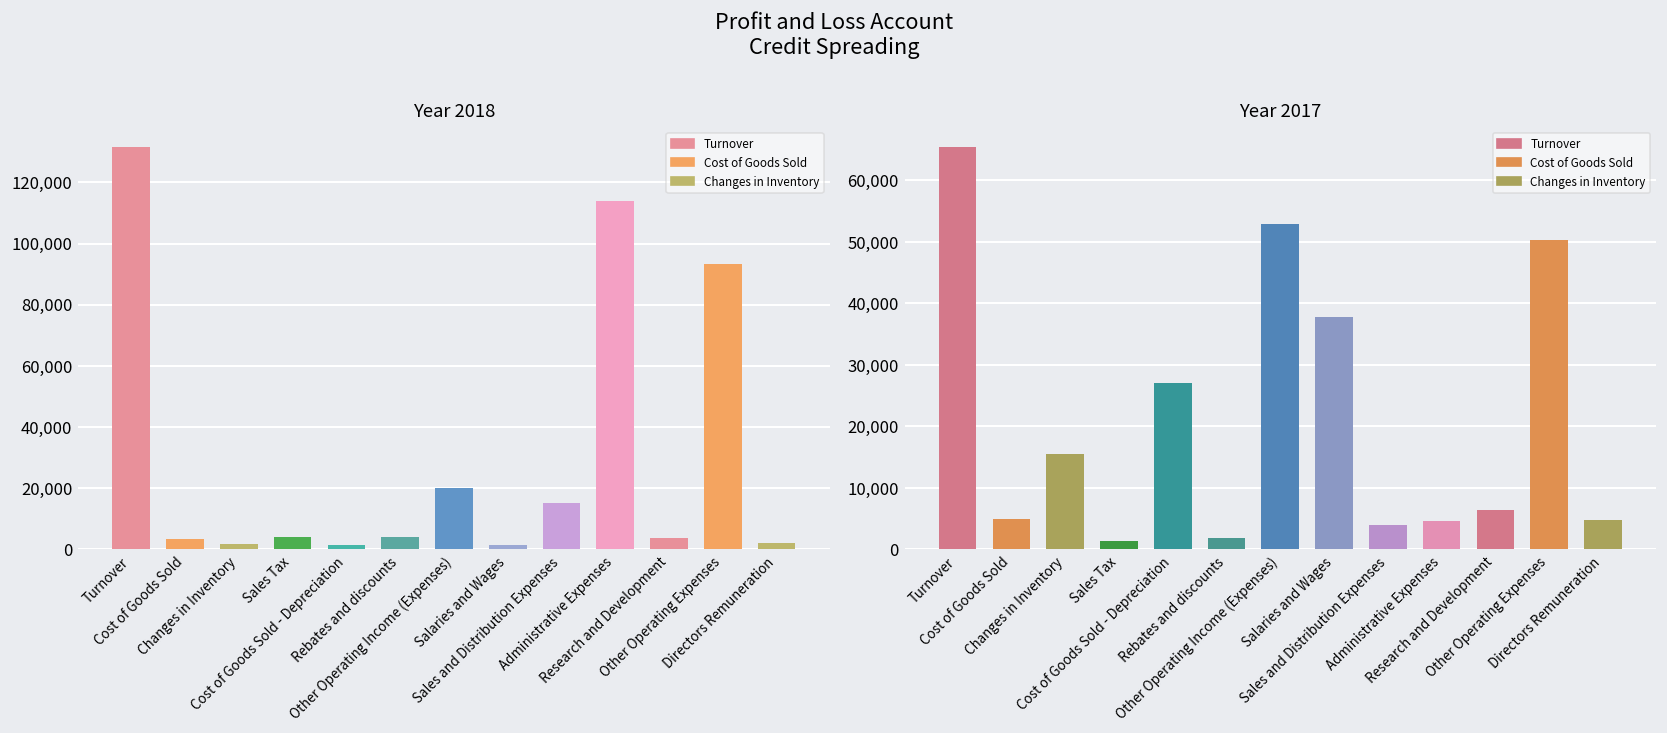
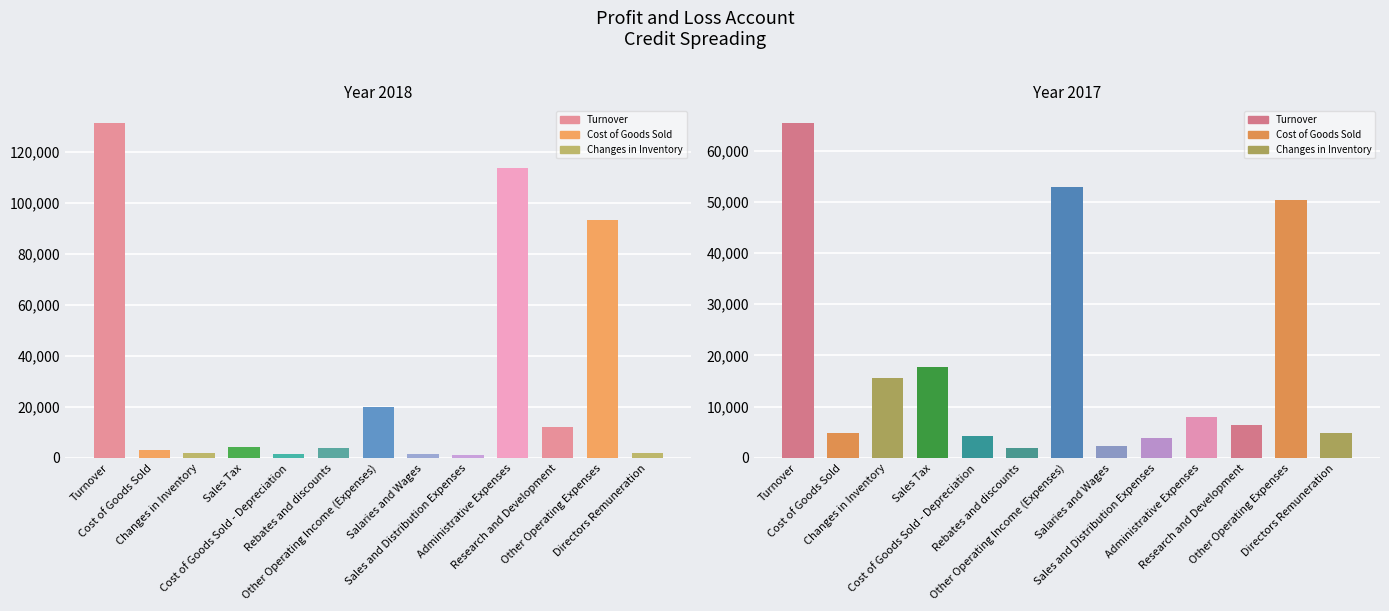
Year 2018, Sales and Distribution Expenses: 15,000 -> 1,000
Year 2018, Research and Development: 4,000 -> 12,000
Year 2017, Sales Tax: 1,000 -> 18,000
Year 2017, Cost of Goods Sold - Depreciation: 27,000 -> 4,000
Year 2017, Salaries and Wages: 38,000 -> 2,000
Year 2017, Administrative Expenses: 5,000 -> 8,000
